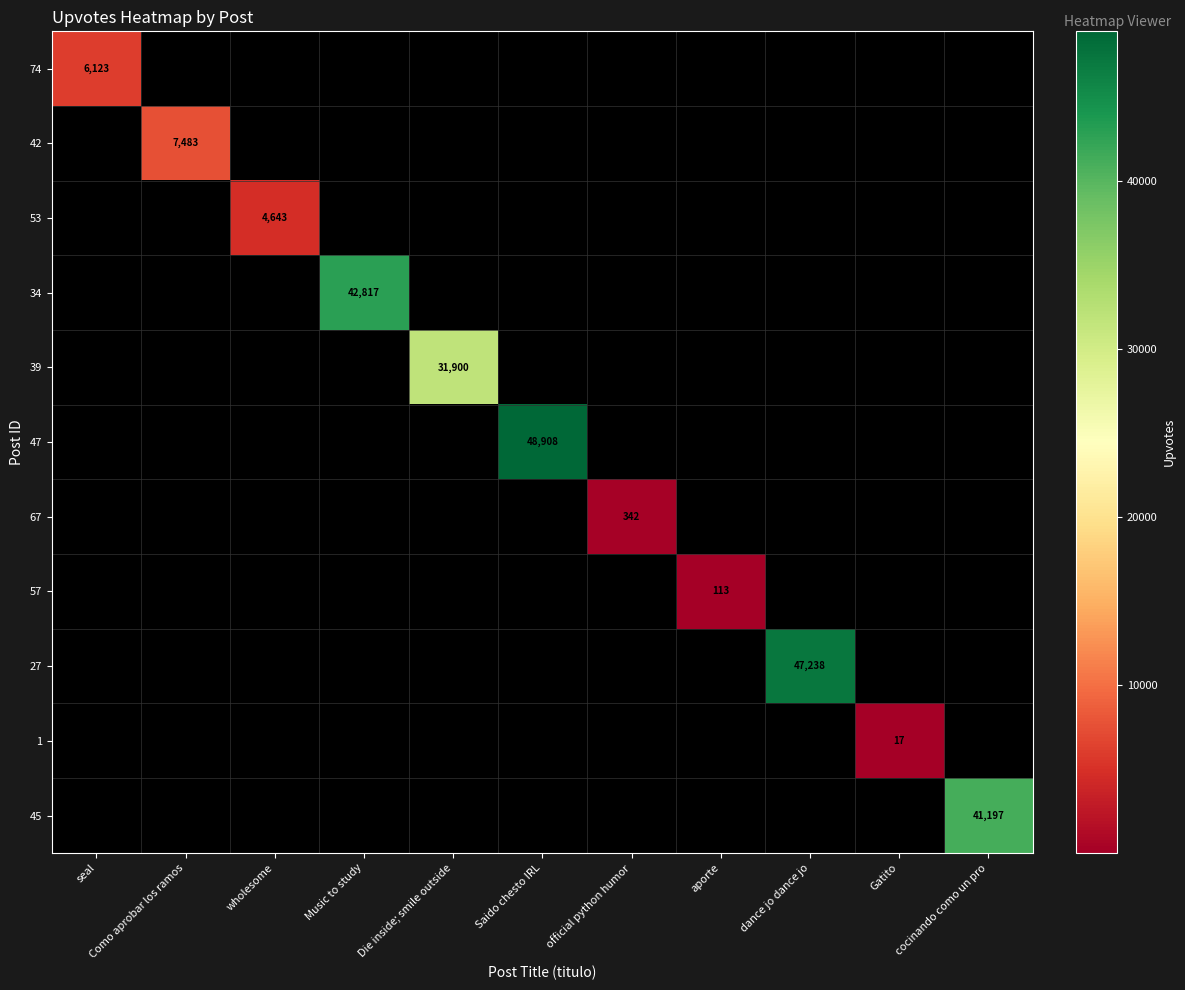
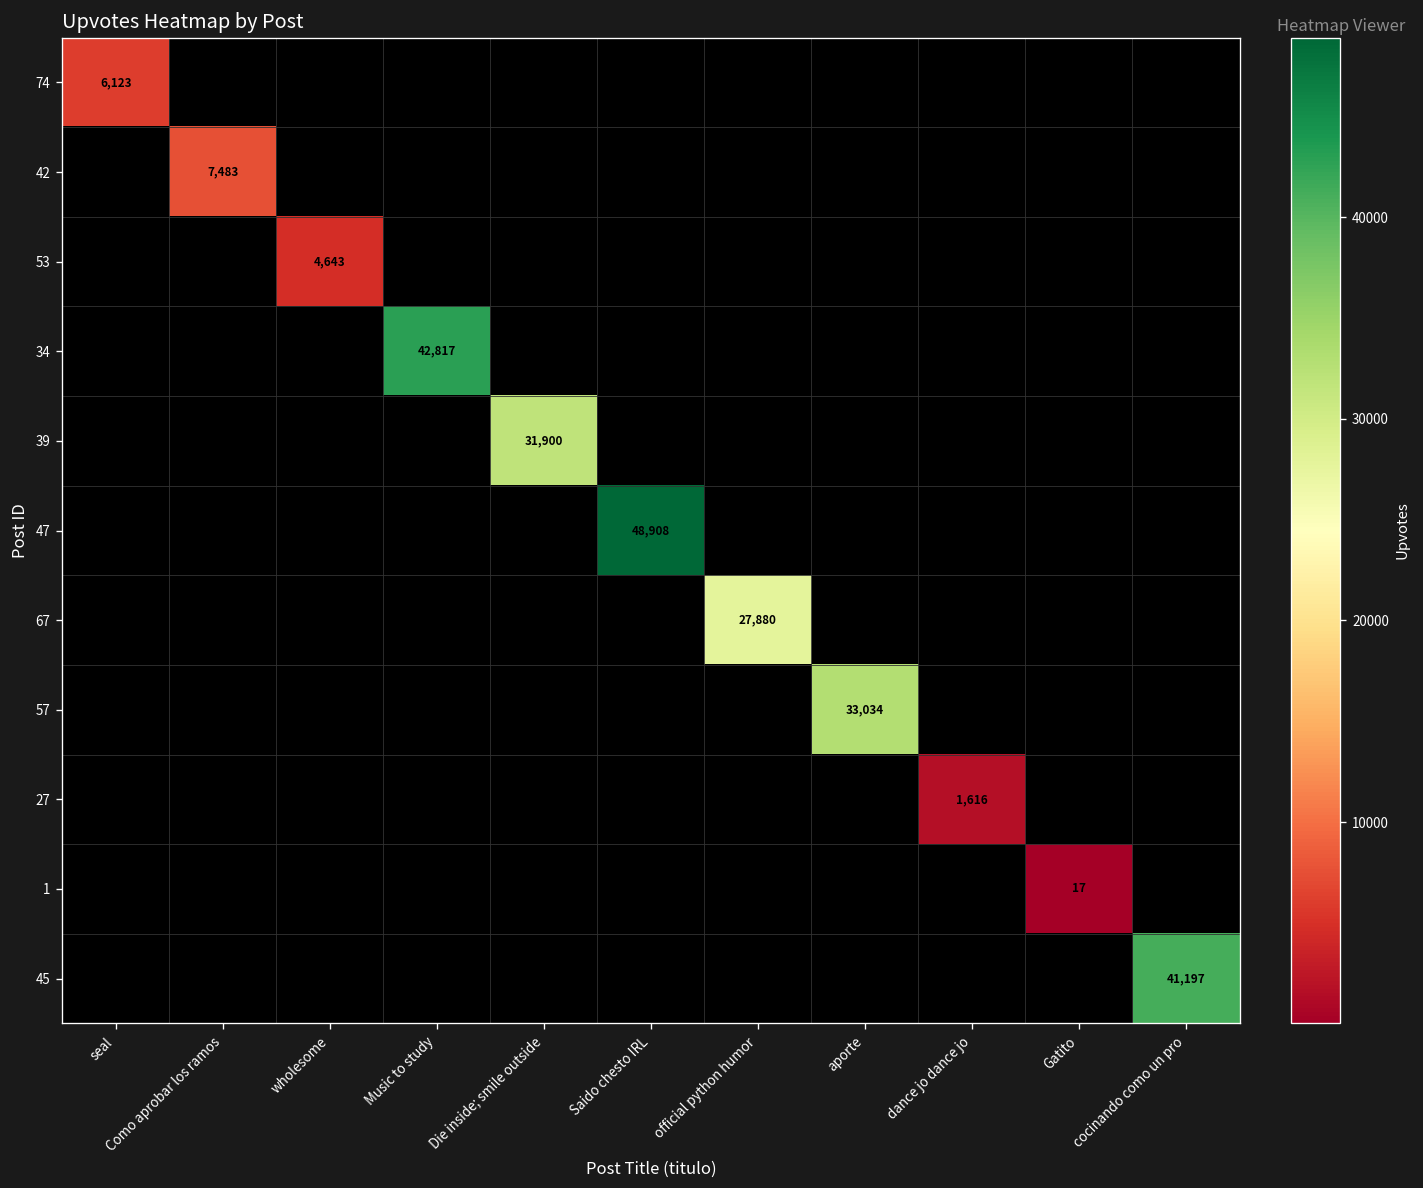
67, official python humor: 342 -> 27,880
57, aporte: 113 -> 33,034
27, dance jo dance jo: 47,238 -> 1,616
